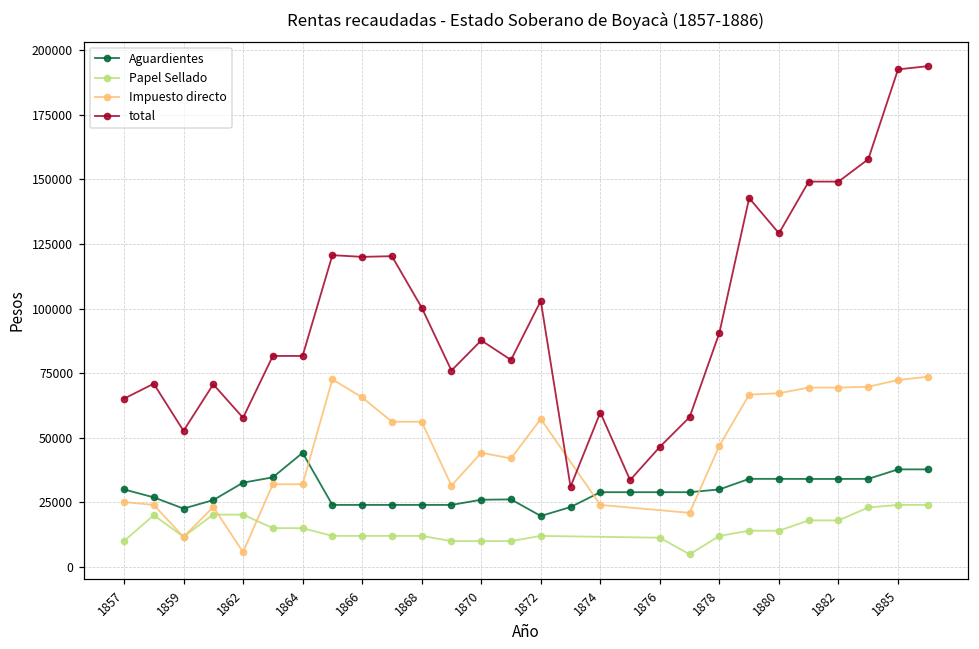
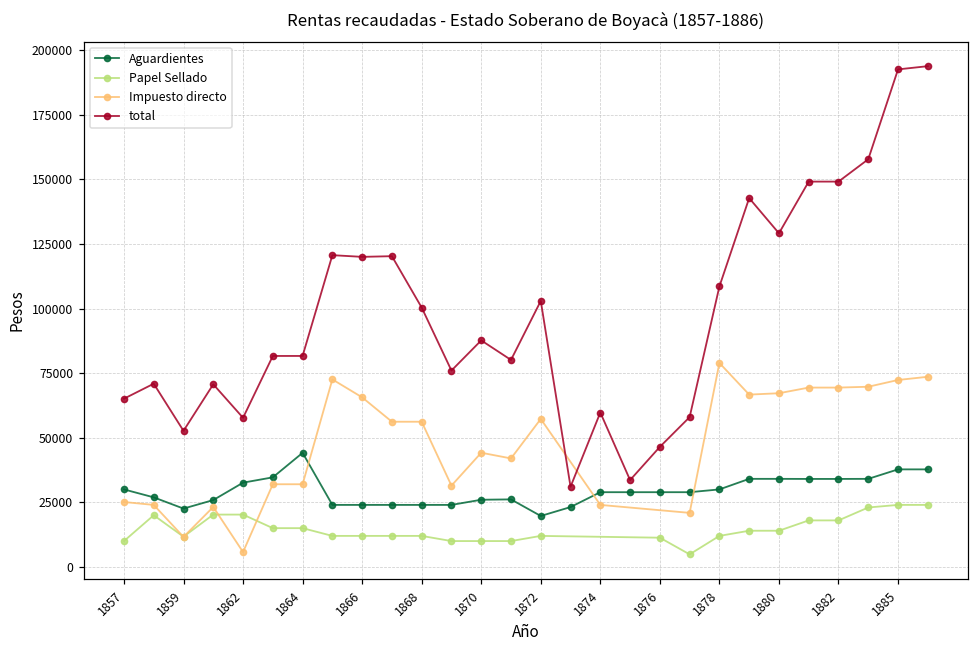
Impuesto directo, 1878: 47000 -> 79000
total, 1878: 91000 -> 109000
